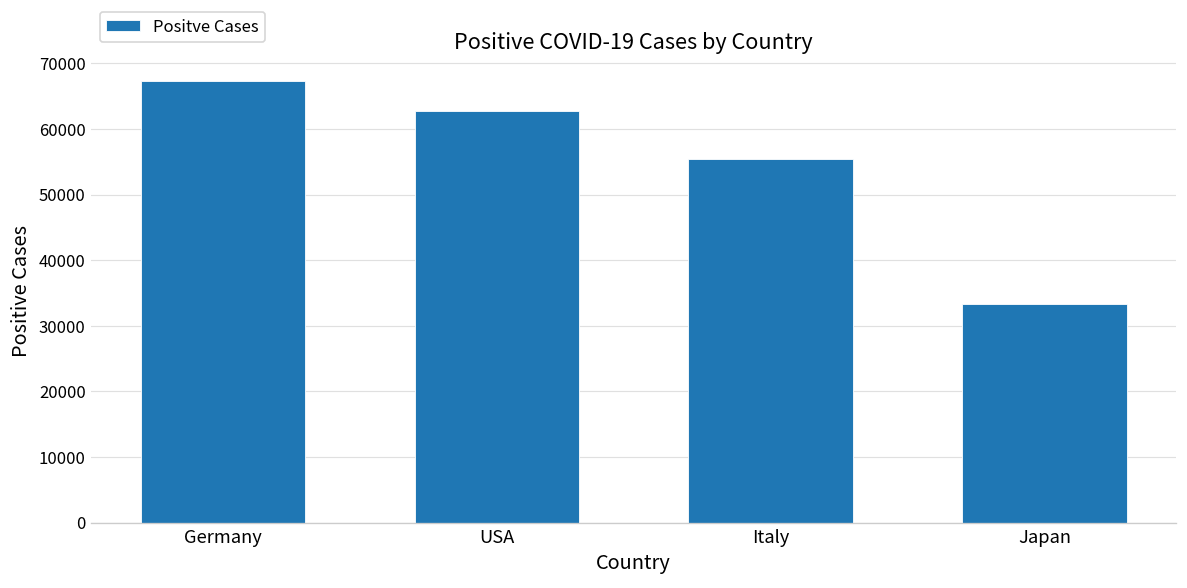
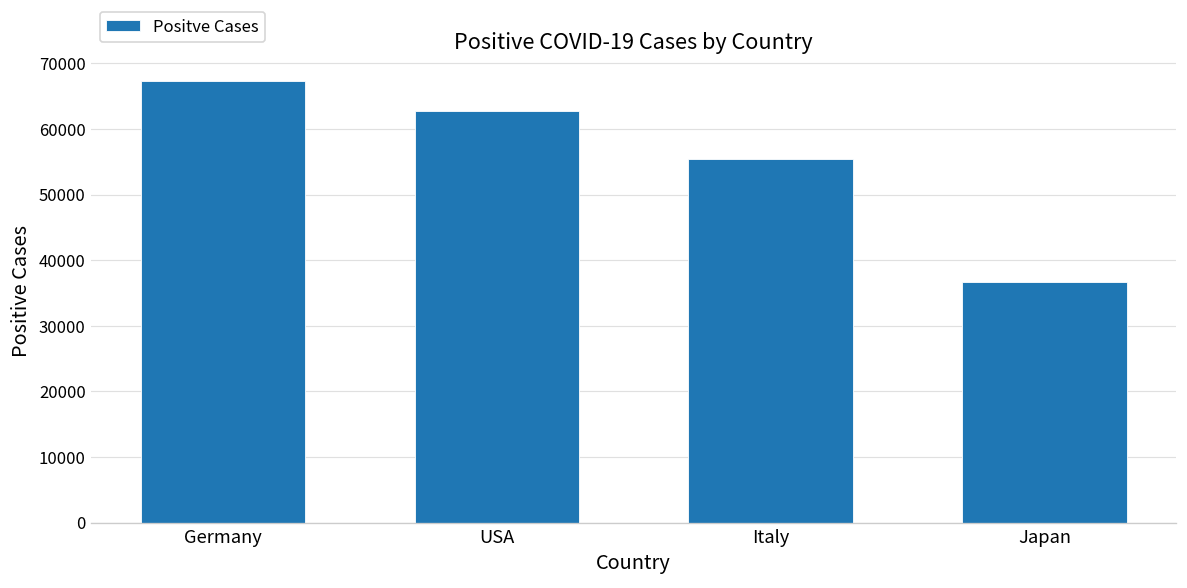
Japan: 33000 -> 37000
